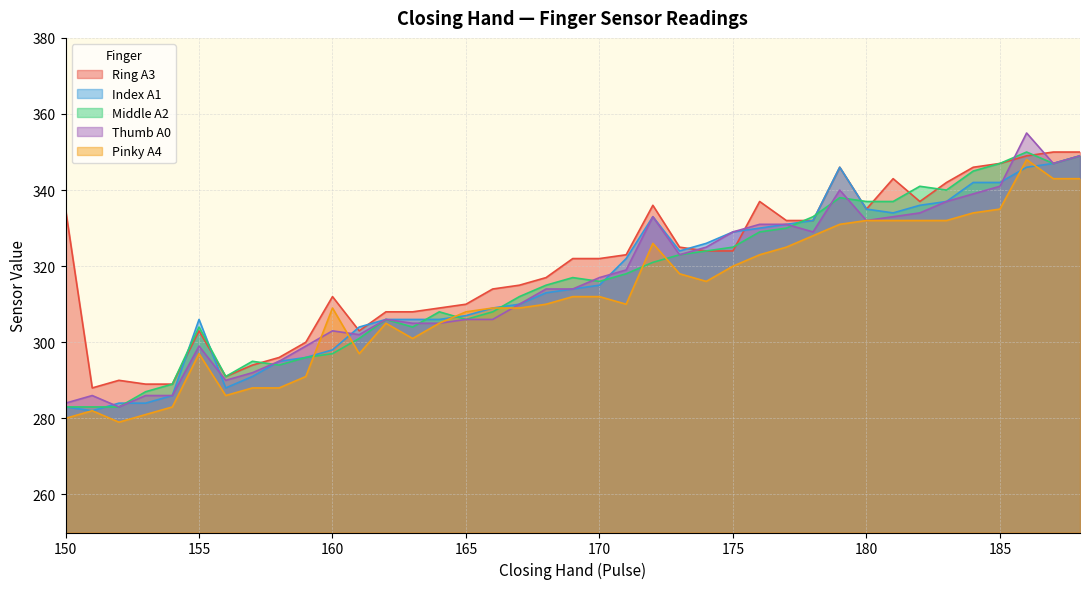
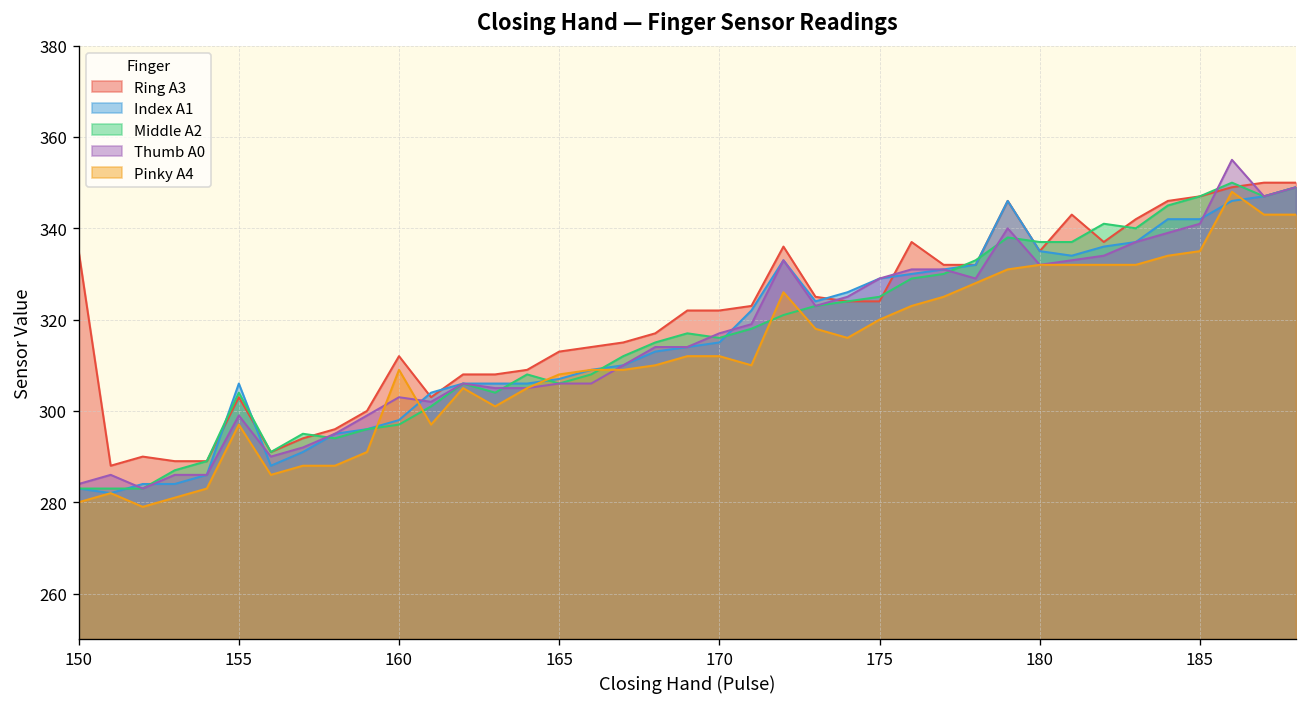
Ring A3, 165: 310 -> 313
